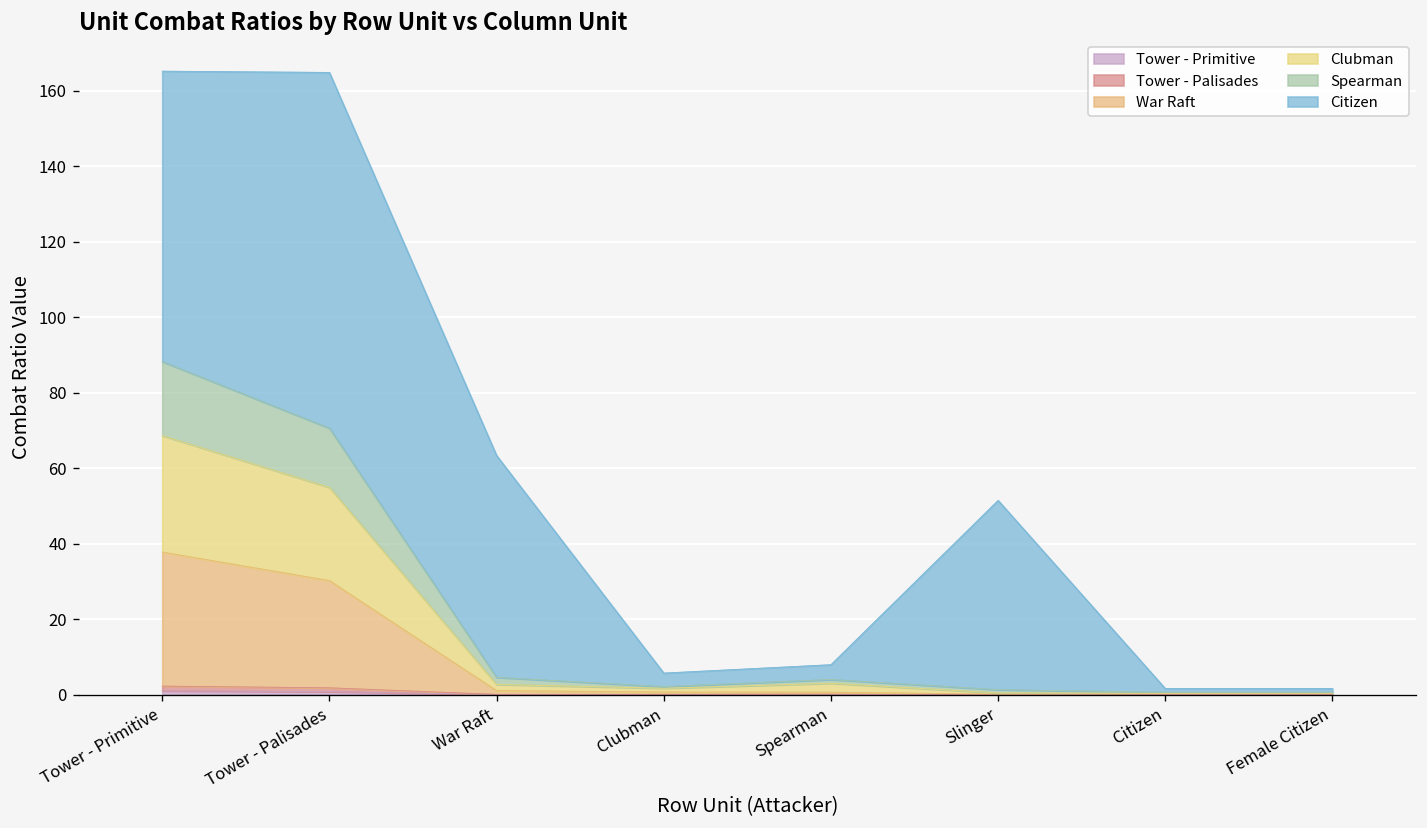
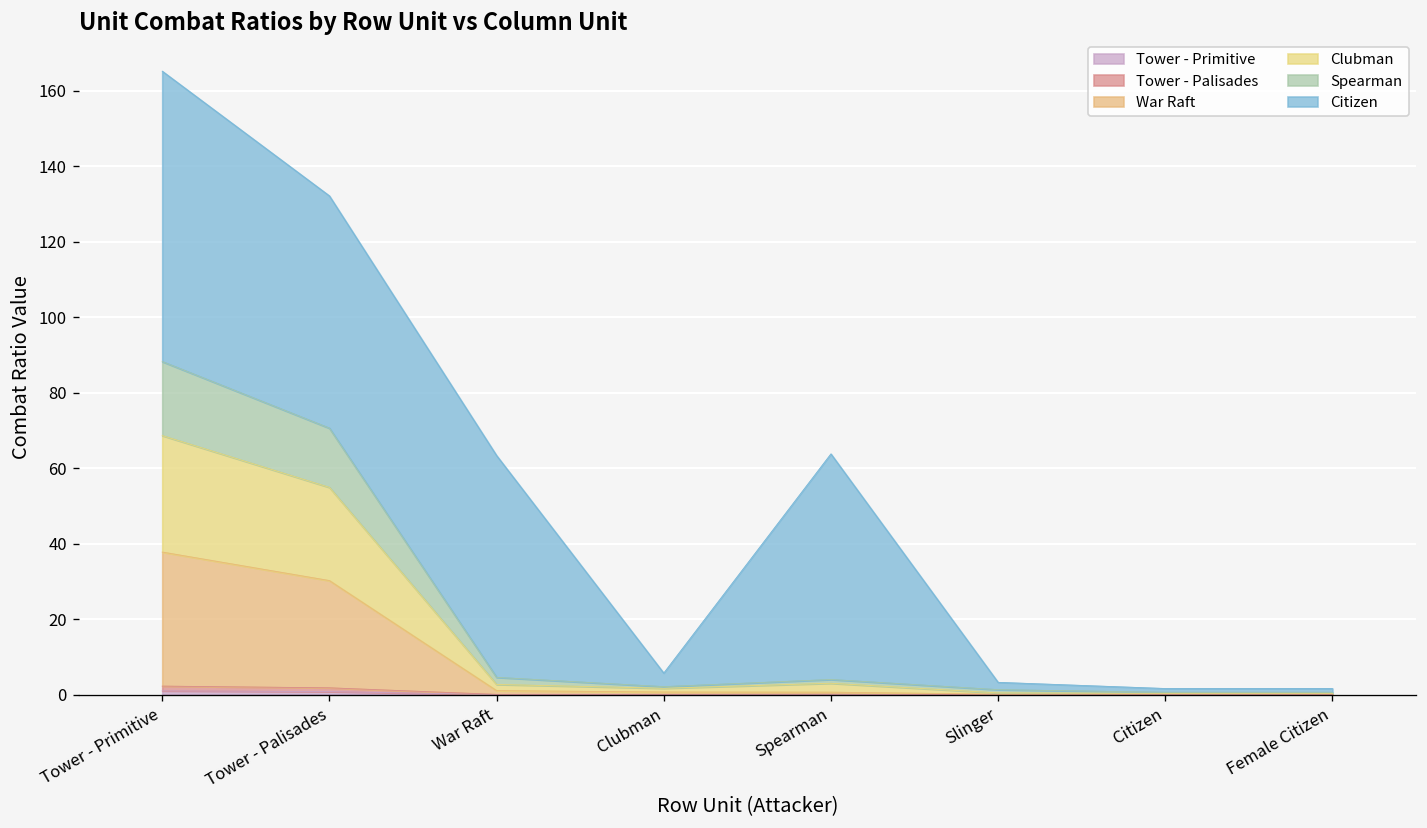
Citizen, Tower - Palisades: 94 -> 62
Citizen, Spearman: 4 -> 60
Citizen, Slinger: 50 -> 2
